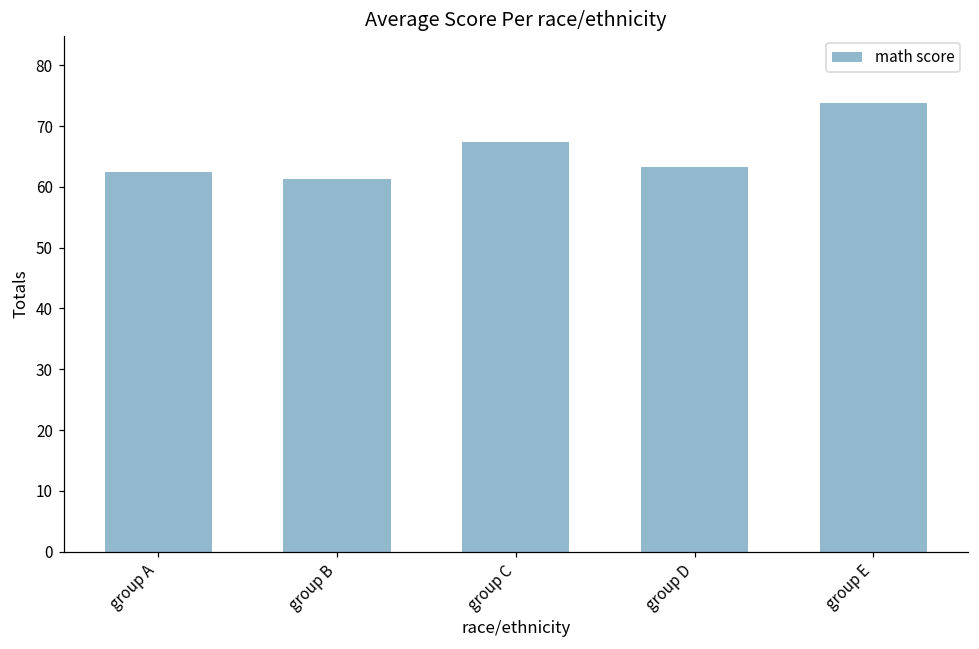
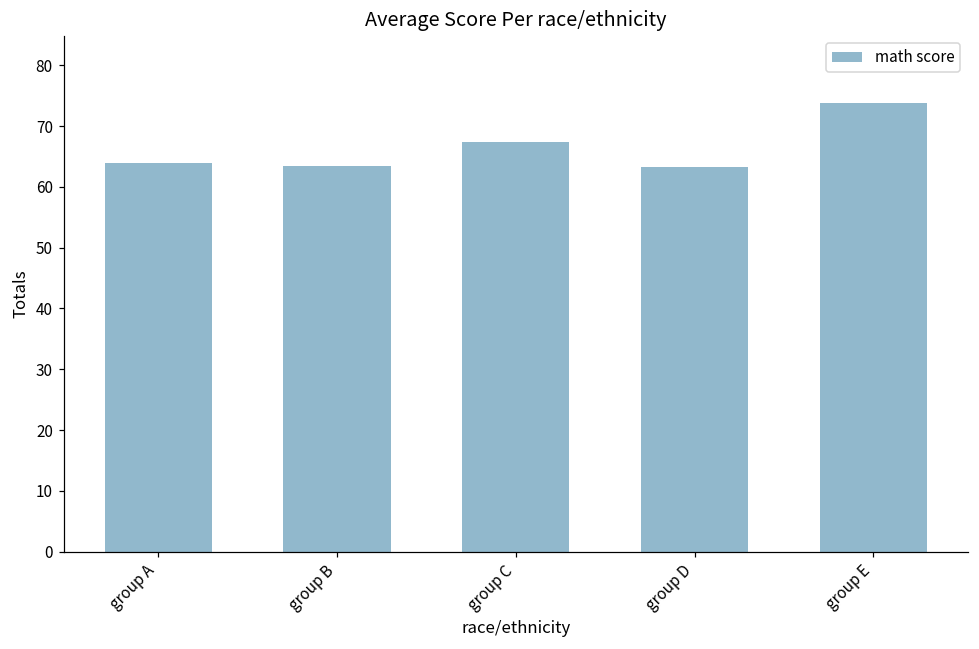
group A: 62 -> 64
group B: 61 -> 63
